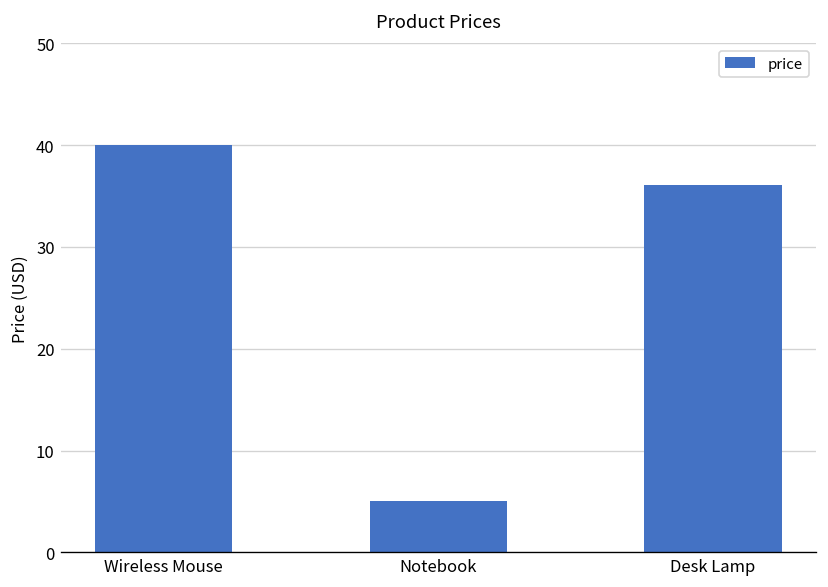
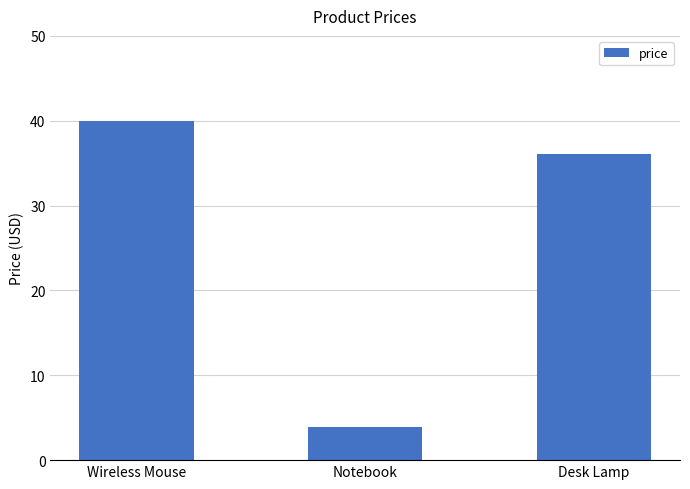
Notebook: 5 -> 4
